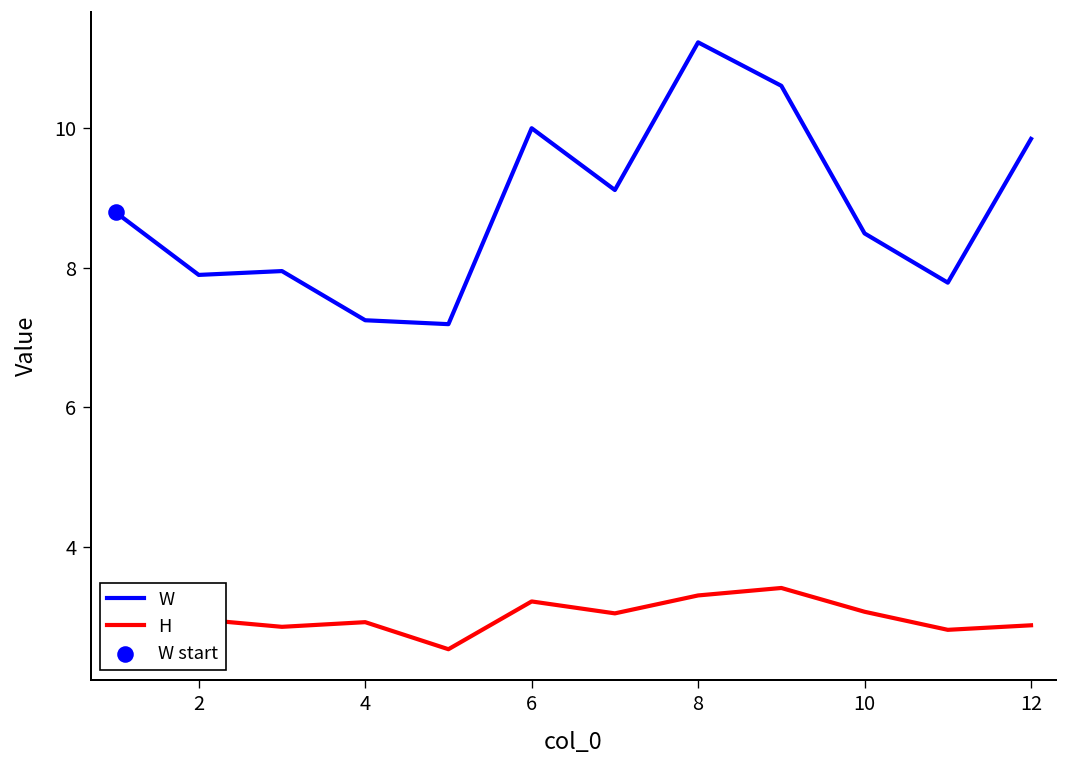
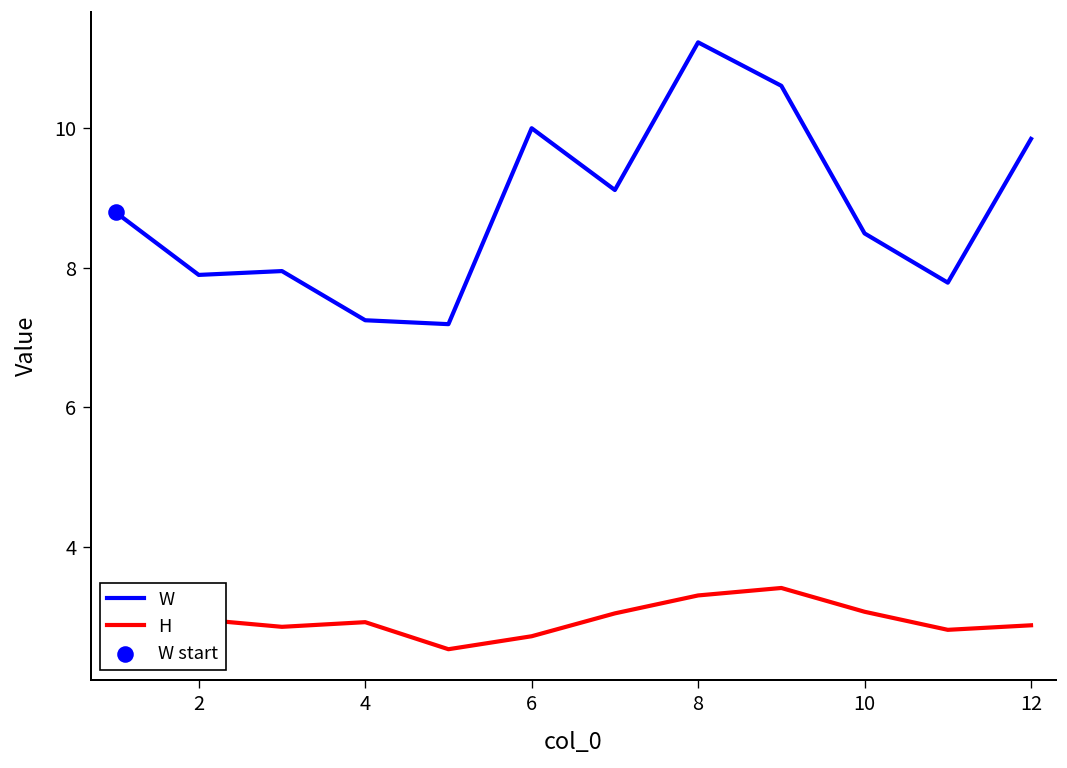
H, 6: 3.2 -> 2.7
